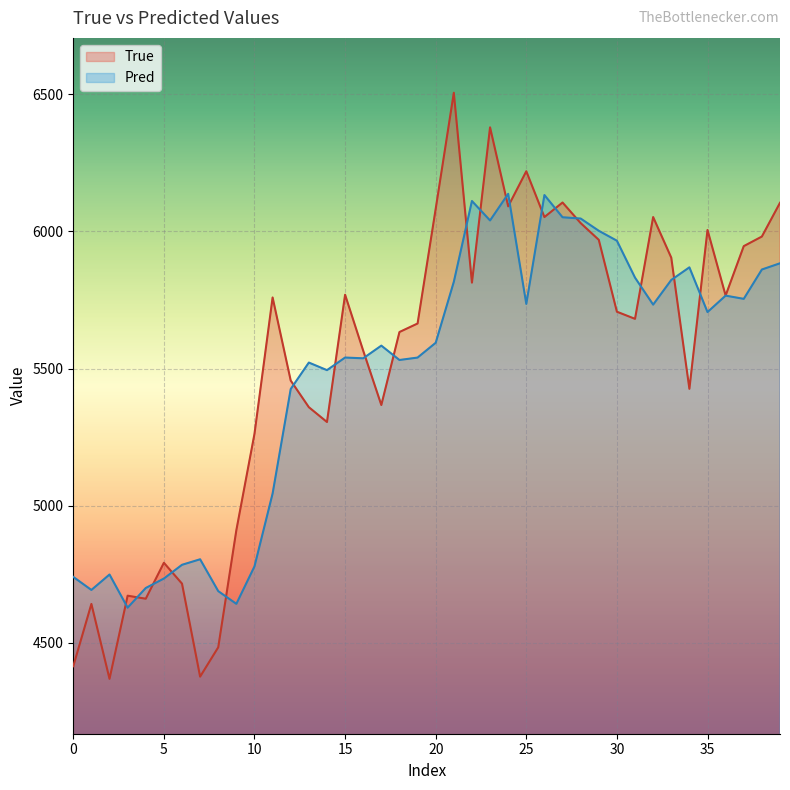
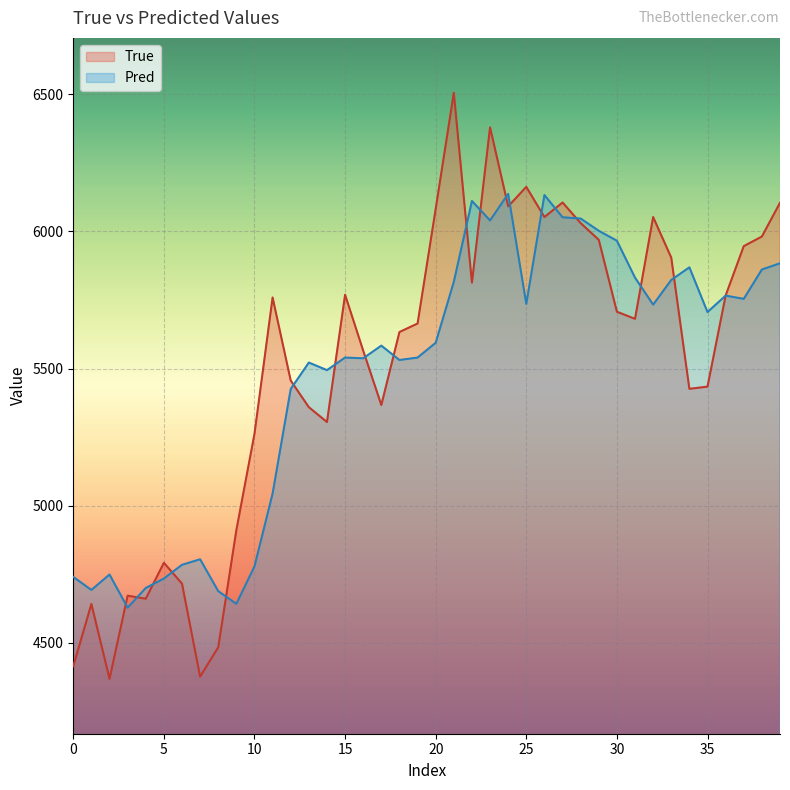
True, 25: 6220 -> 6160
True, 35: 6010 -> 5430
